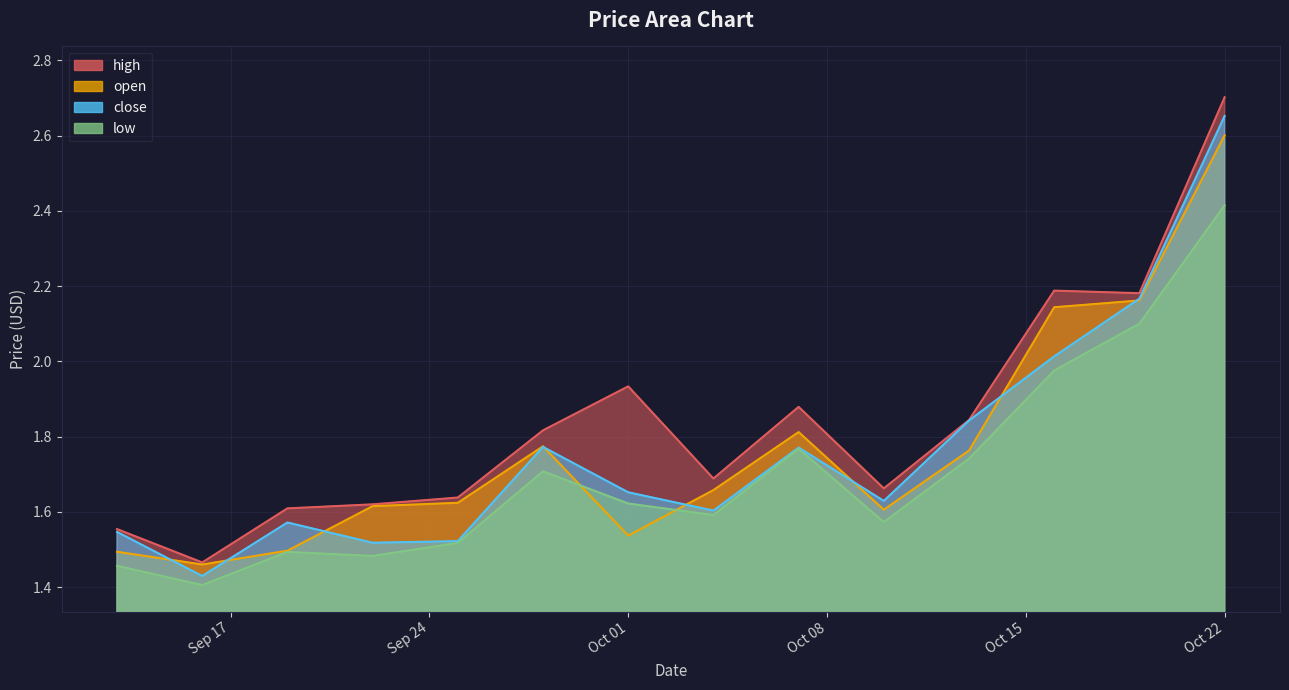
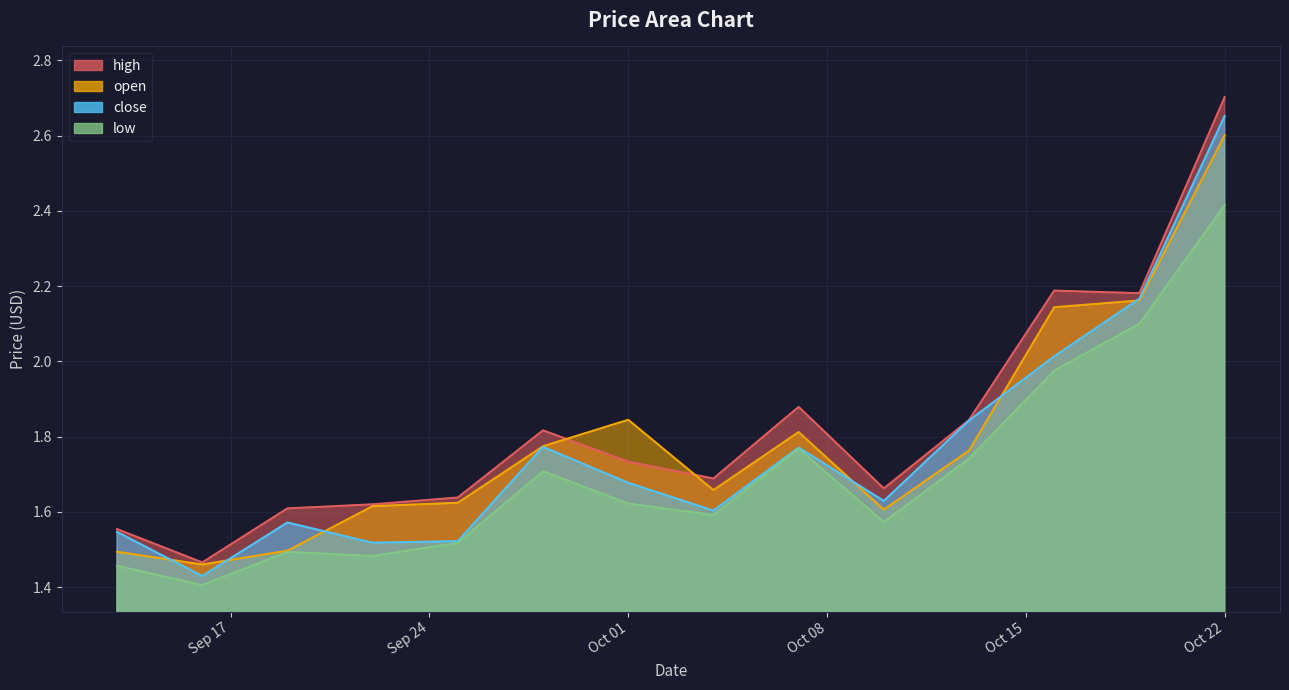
high, Oct 01: 1.93 -> 1.73
open, Oct 01: 1.54 -> 1.84
close, Oct 01: 1.65 -> 1.68
